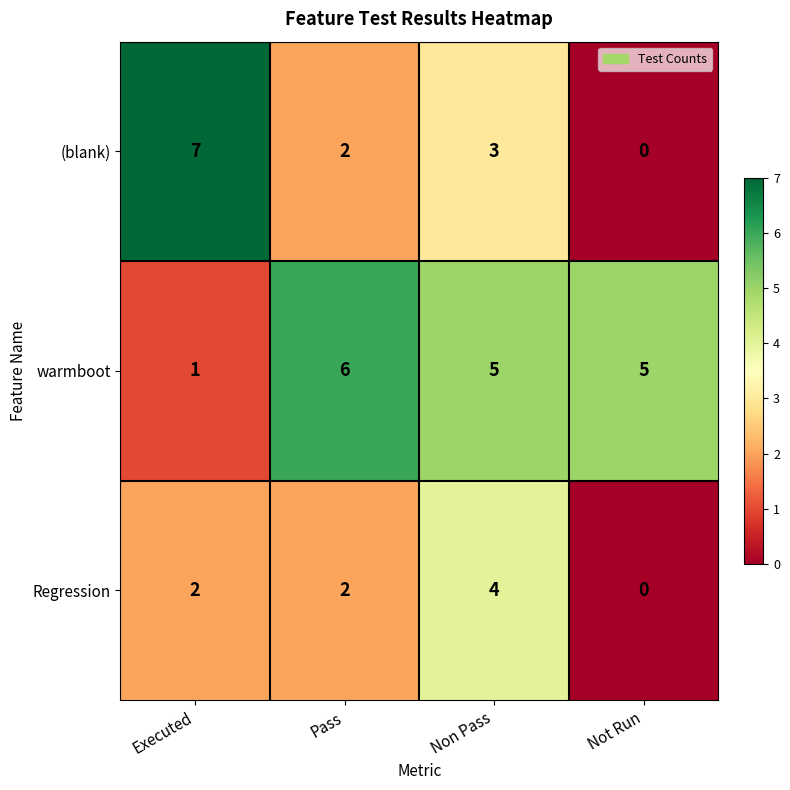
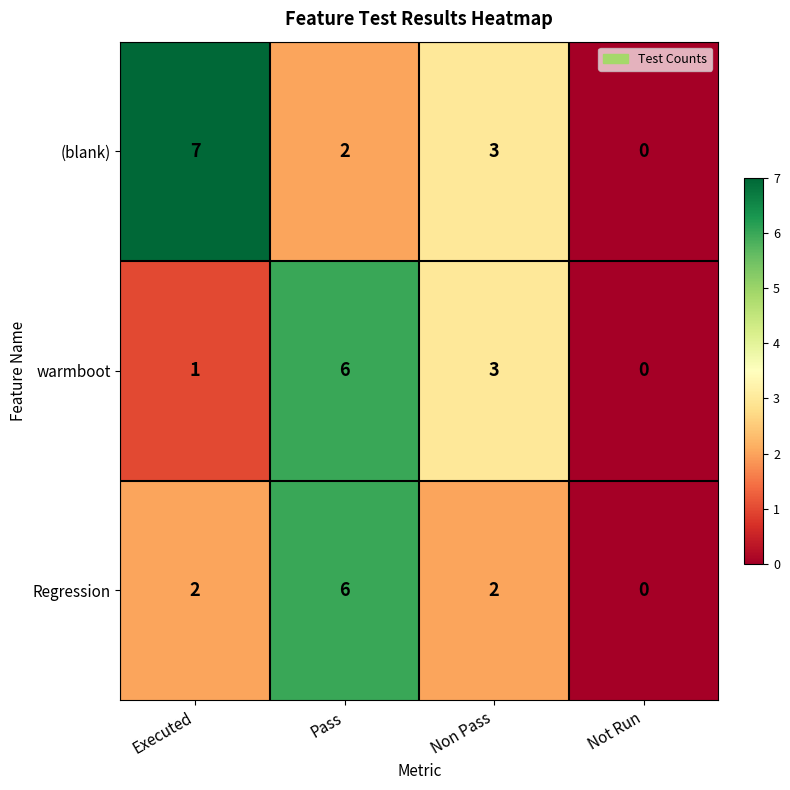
warmboot, Non Pass: 5 -> 3
warmboot, Not Run: 5 -> 0
Regression, Pass: 2 -> 6
Regression, Non Pass: 4 -> 2
